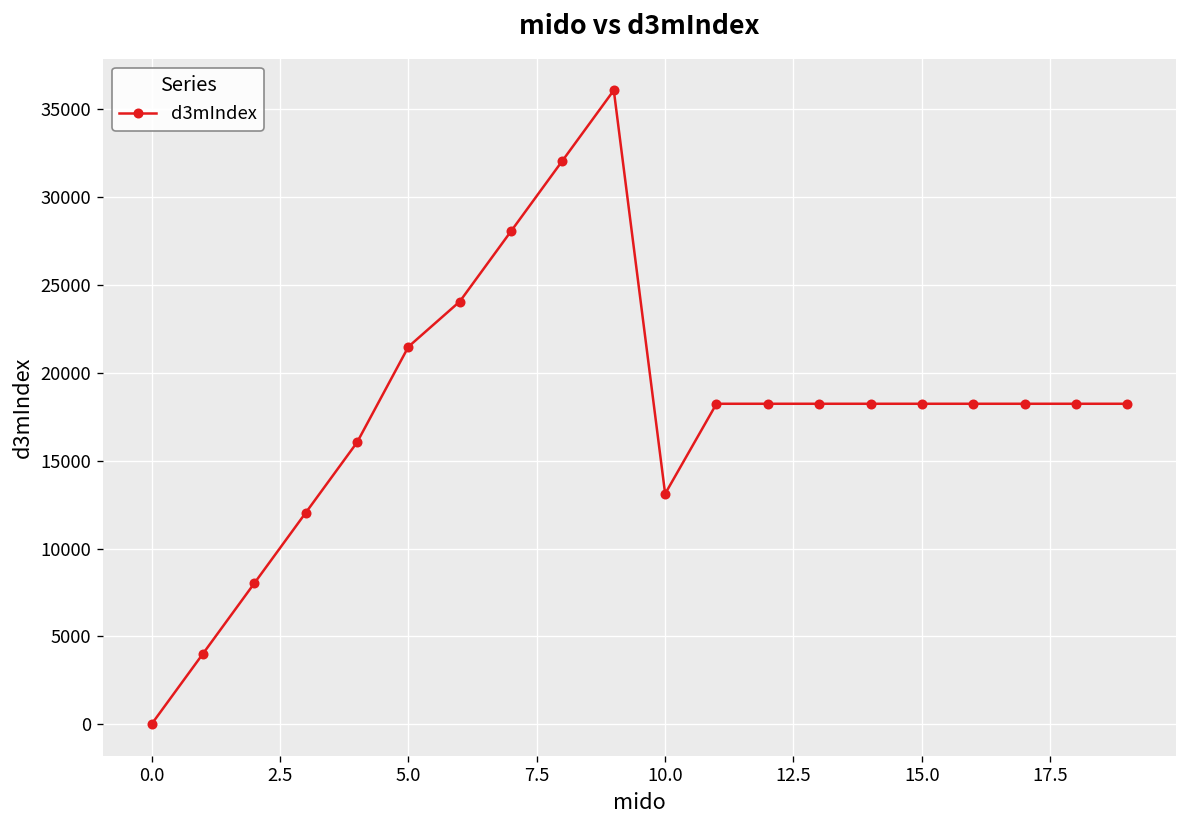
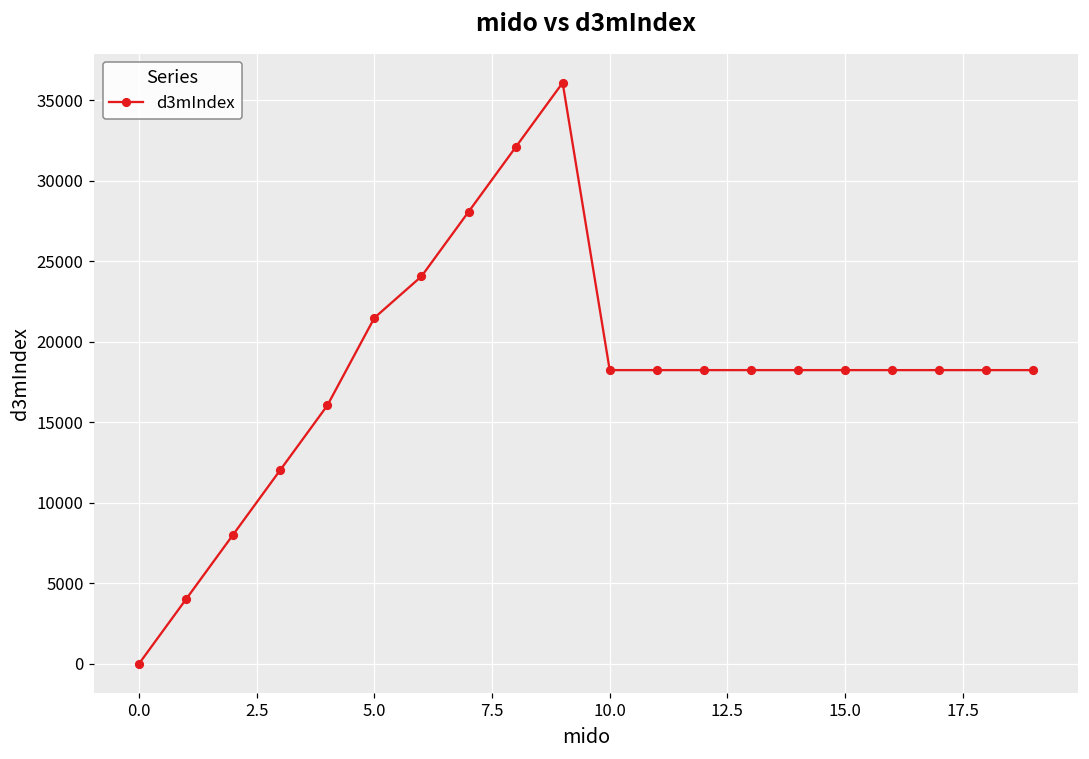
10.0: 13100 -> 18200
